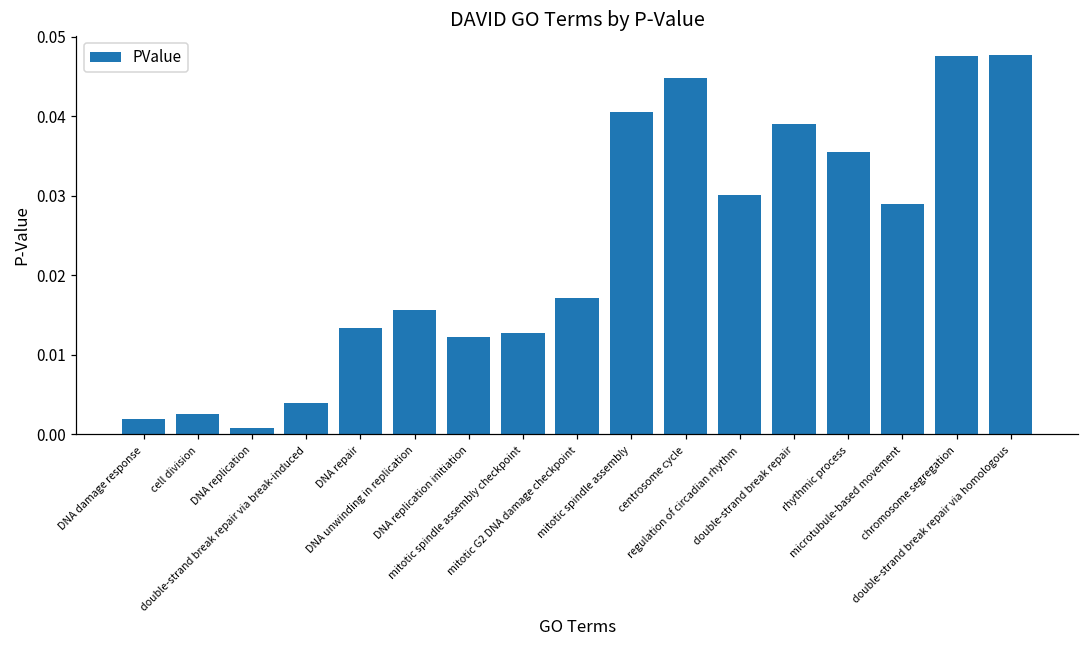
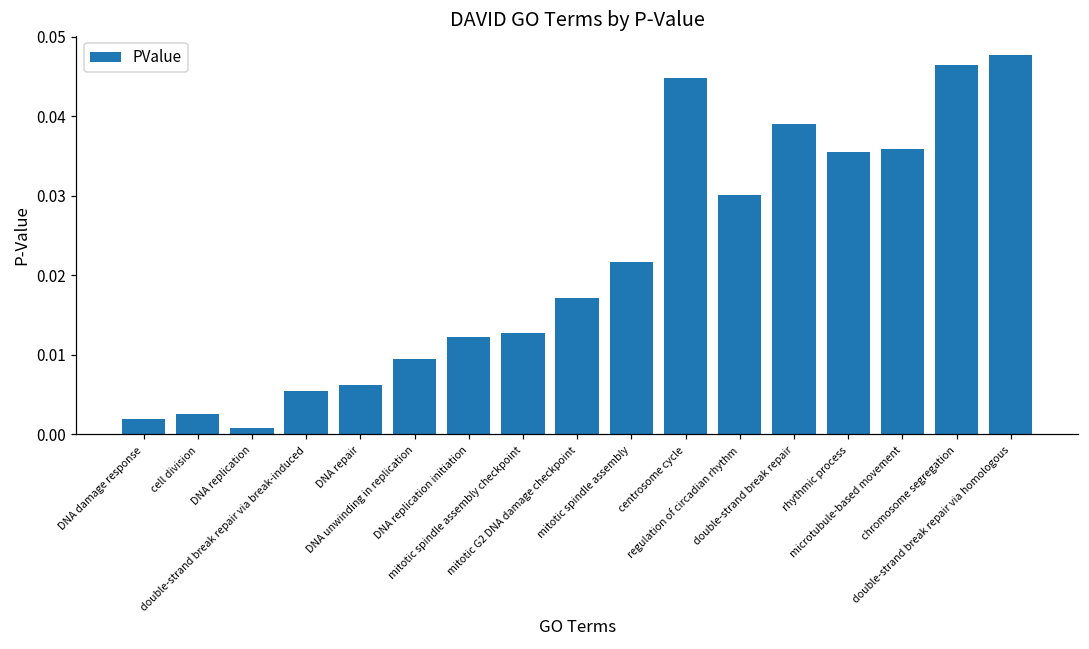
double-strand break repair via break-induced: 0.004 -> 0.005
DNA repair: 0.013 -> 0.006
DNA unwinding in replication: 0.016 -> 0.010
mitotic spindle assembly: 0.041 -> 0.022
microtubule-based movement: 0.029 -> 0.036
chromosome segregation: 0.048 -> 0.046
